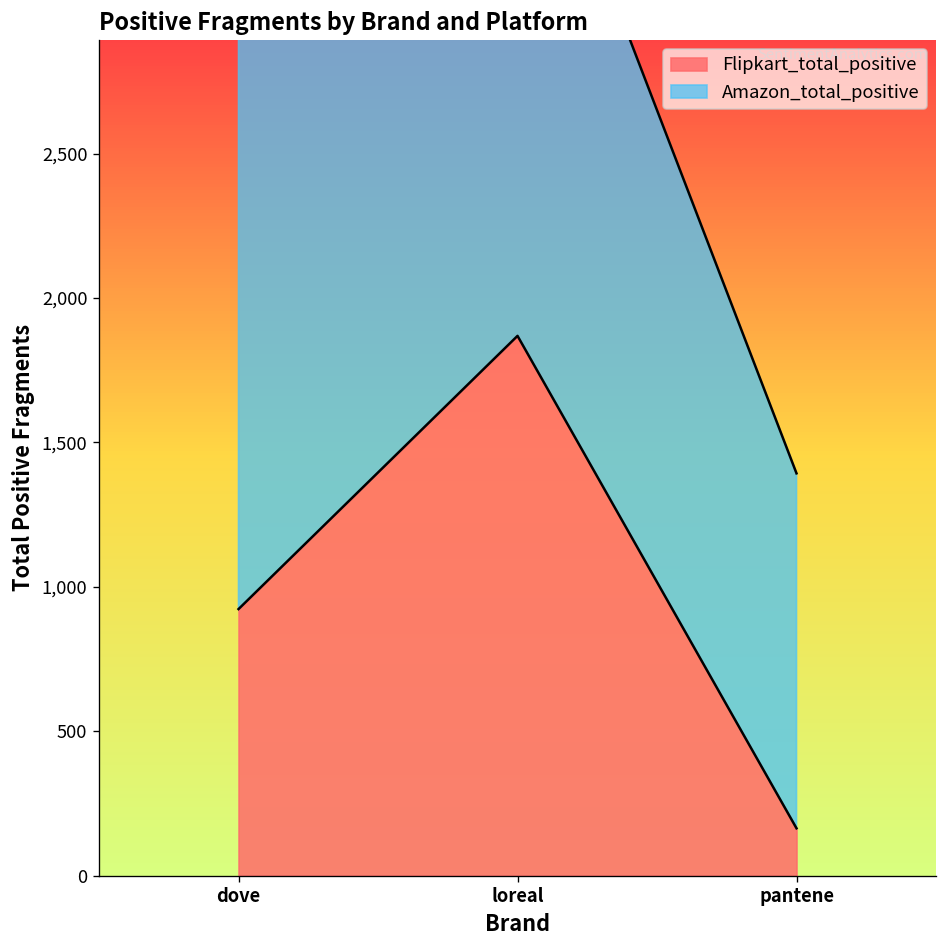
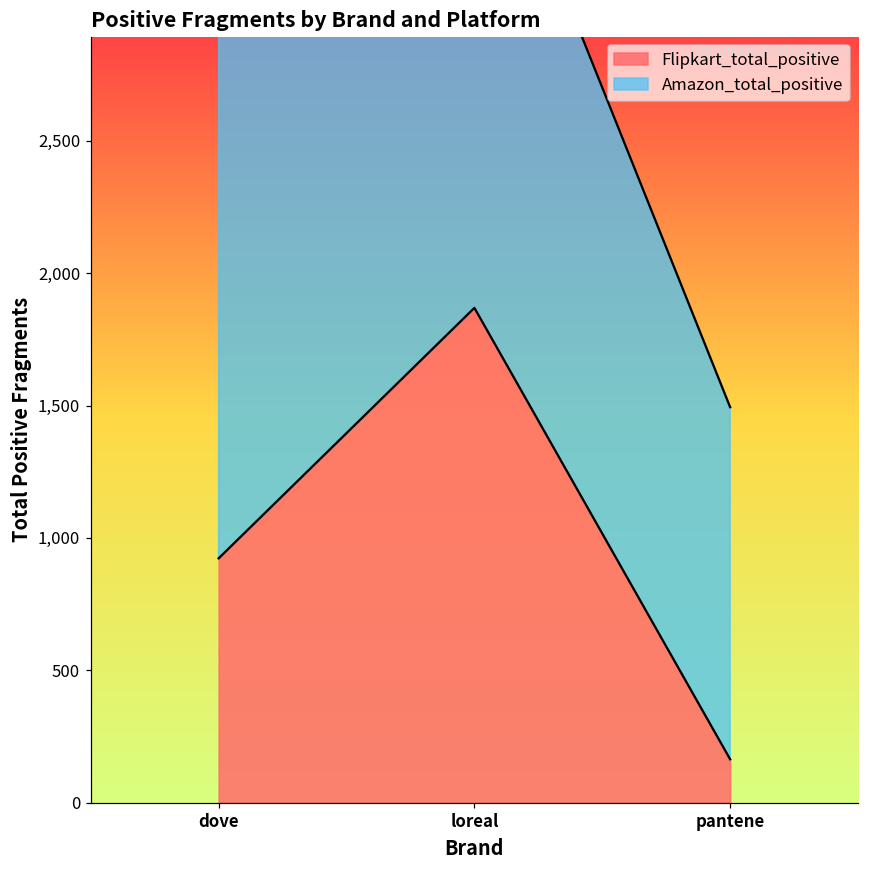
Amazon_total_positive, pantene: 1,230 -> 1,330
